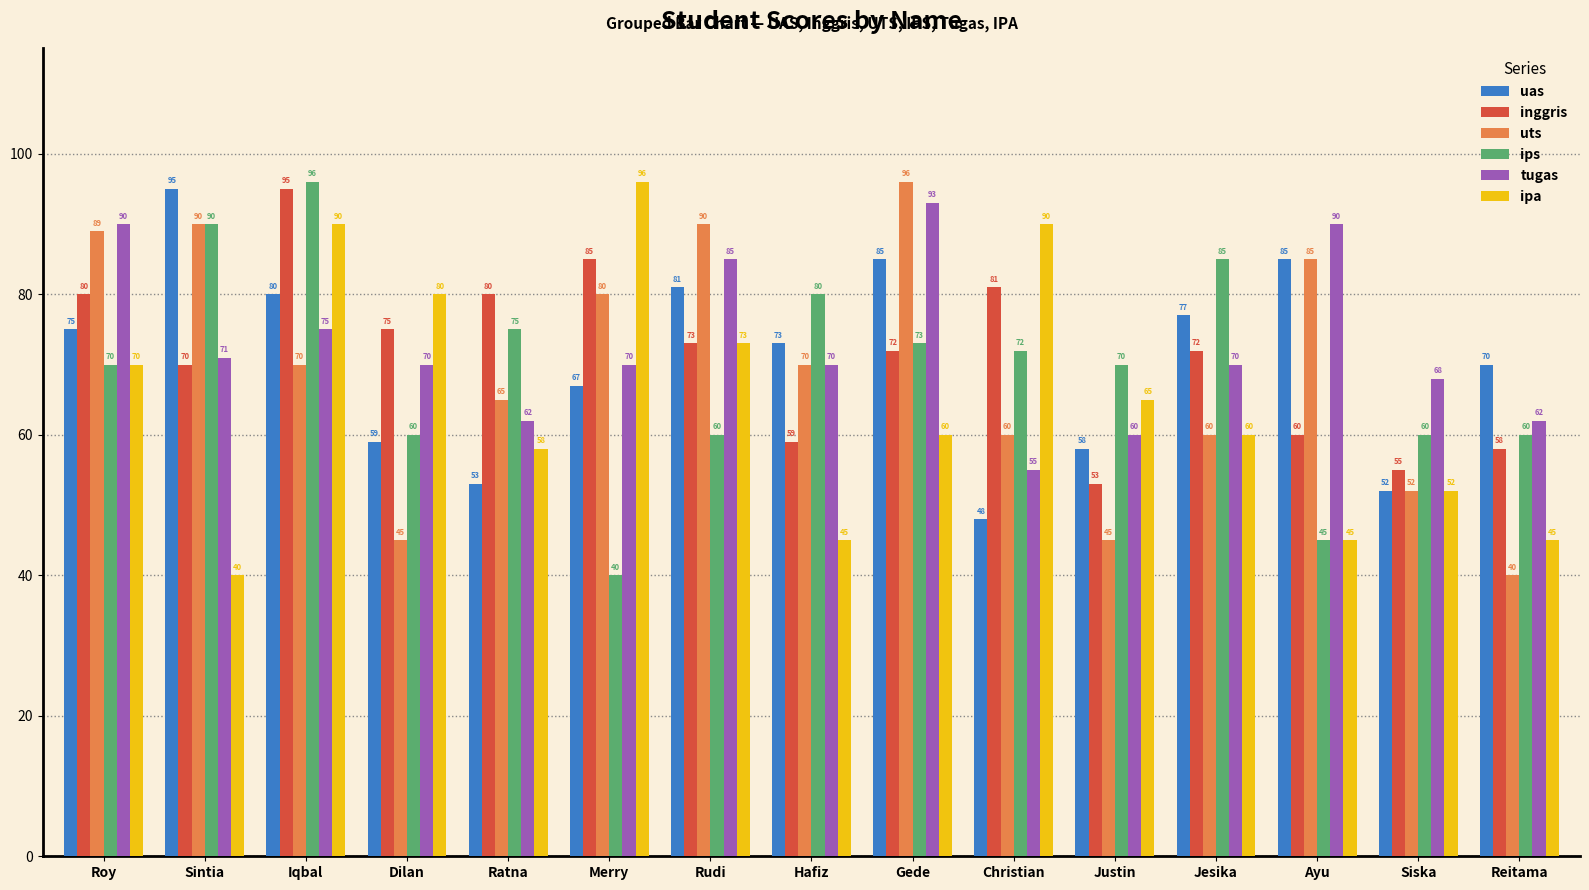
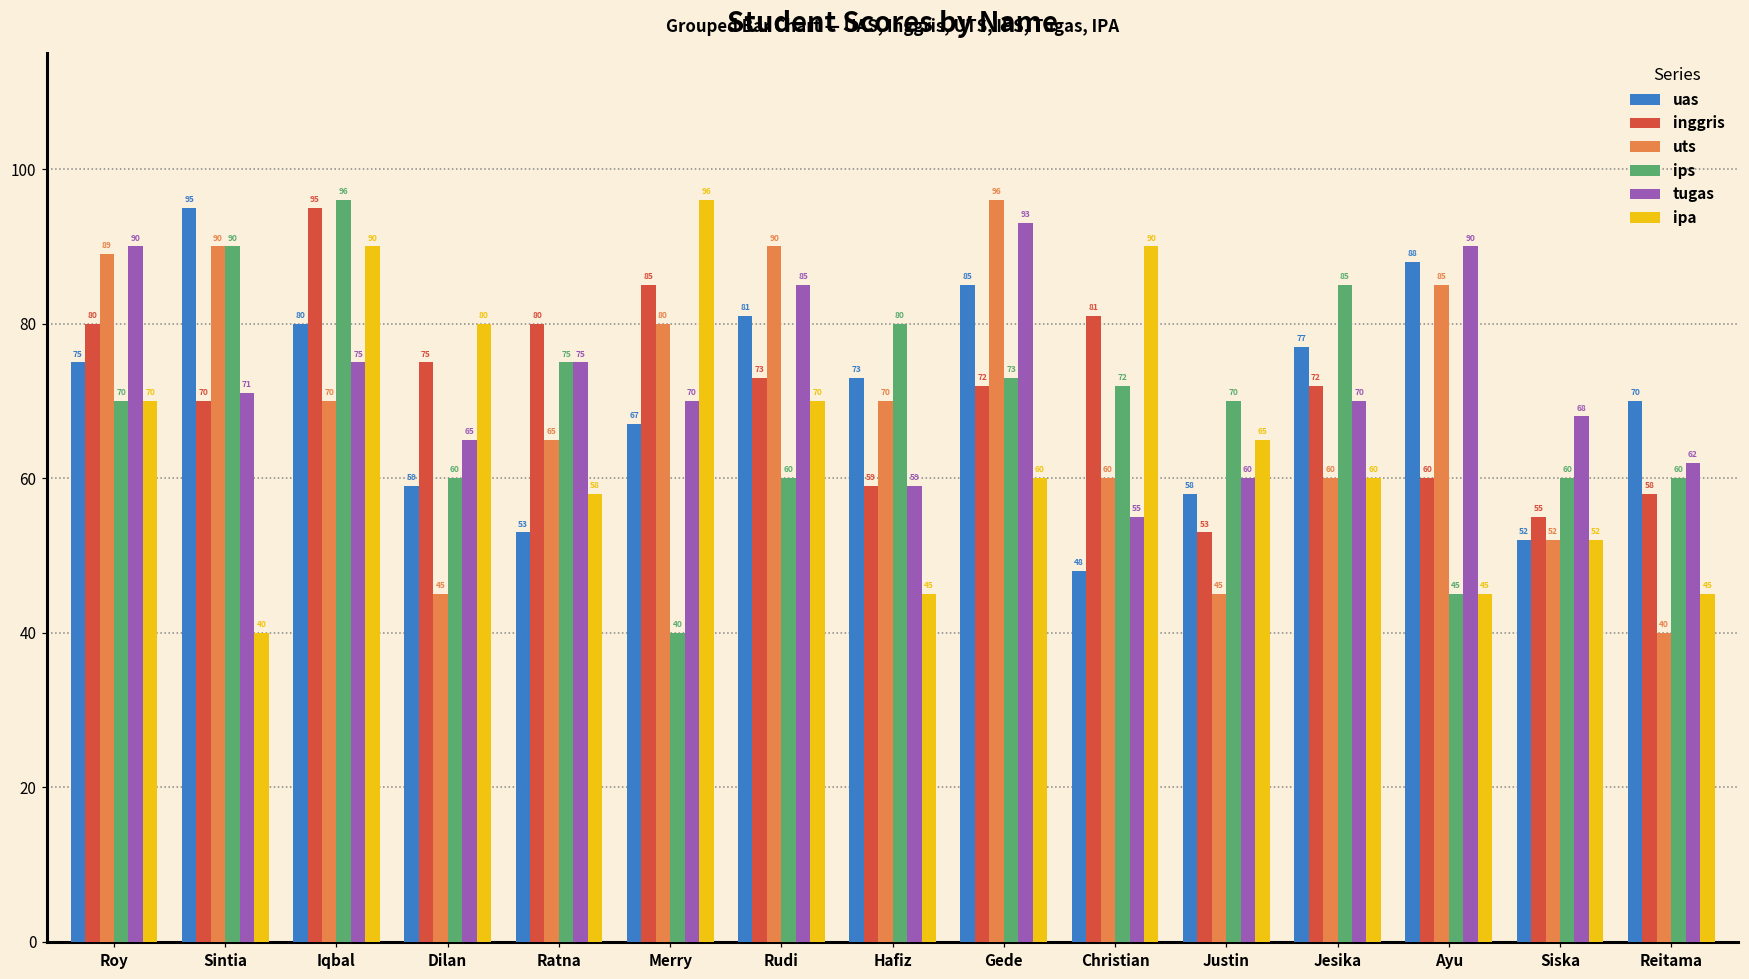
tugas, Dilan: 70 -> 65
tugas, Ratna: 62 -> 75
ipa, Rudi: 73 -> 70
tugas, Hafiz: 70 -> 59
uas, Ayu: 85 -> 88
